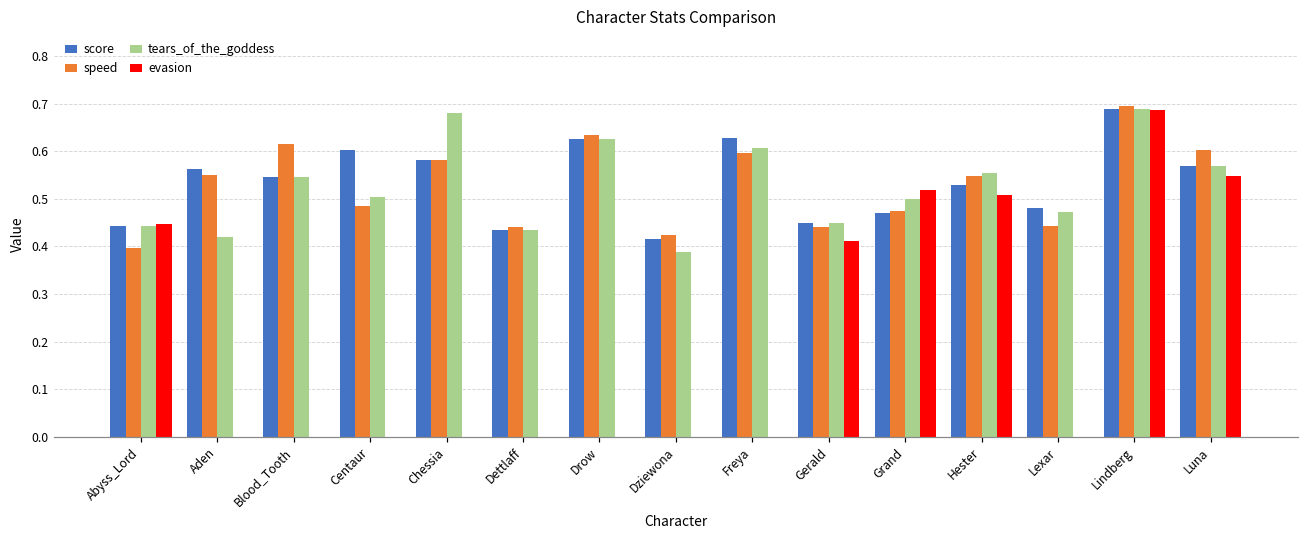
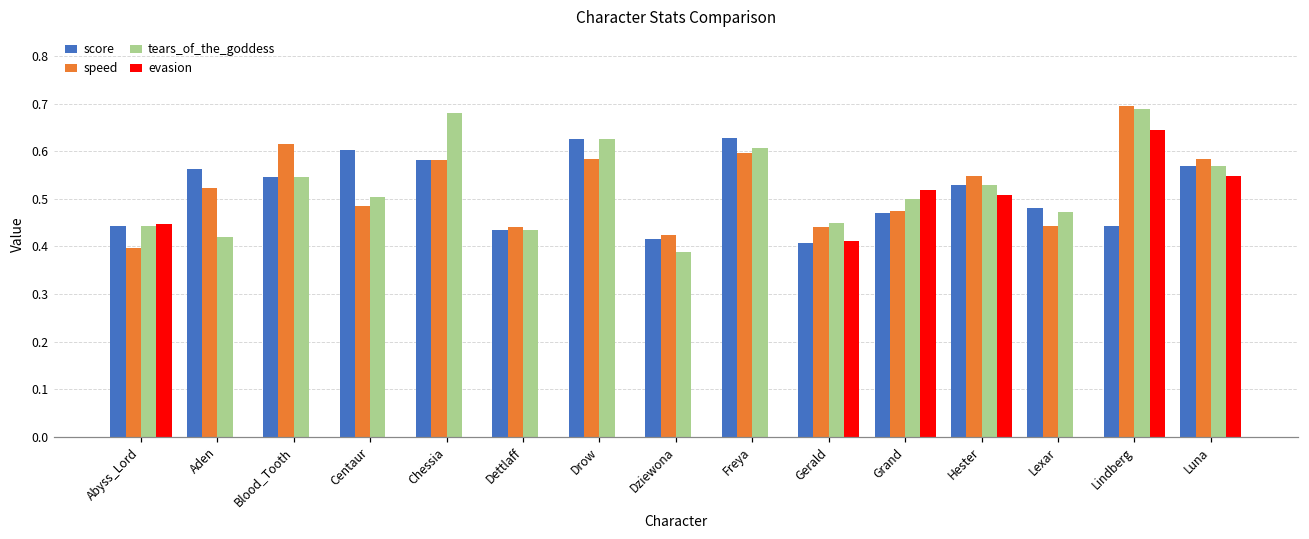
speed, Aden: 0.55 -> 0.52
speed, Drow: 0.64 -> 0.58
score, Gerald: 0.45 -> 0.41
tears_of_the_goddess, Hester: 0.55 -> 0.53
score, Lindberg: 0.69 -> 0.44
evasion, Lindberg: 0.69 -> 0.64
speed, Luna: 0.60 -> 0.58
